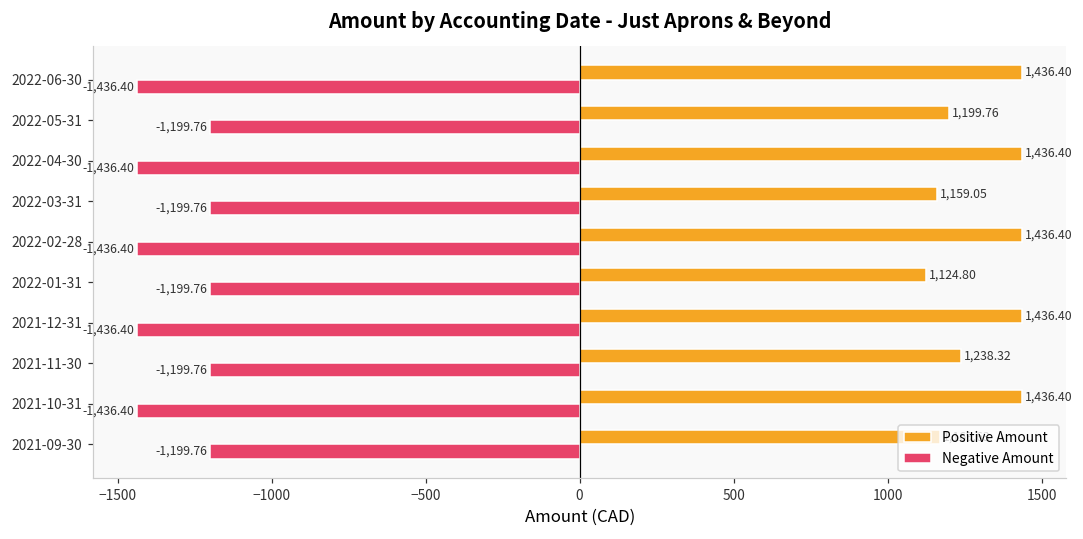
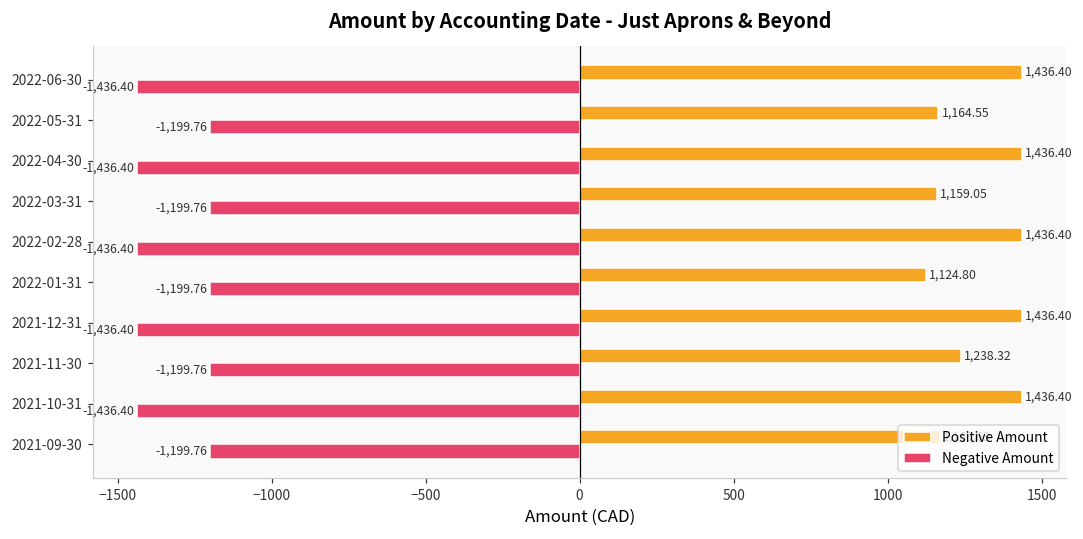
Positive Amount, 2022-05-31: 1,199.76 -> 1,164.55
